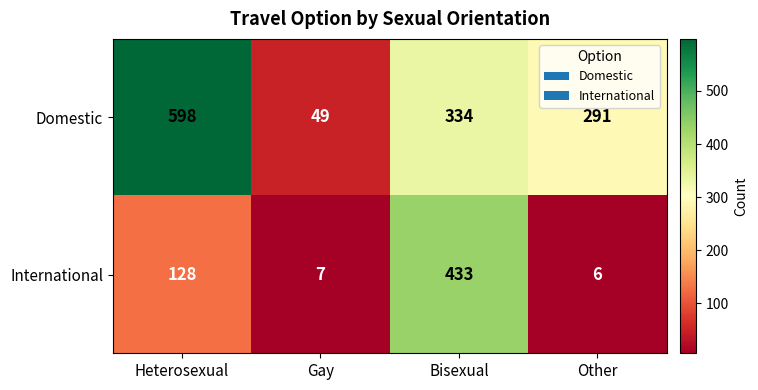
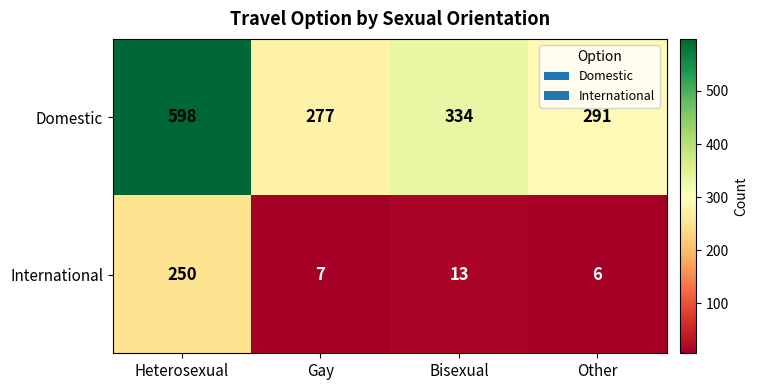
Domestic, Gay: 49 -> 277
International, Heterosexual: 128 -> 250
International, Bisexual: 433 -> 13
